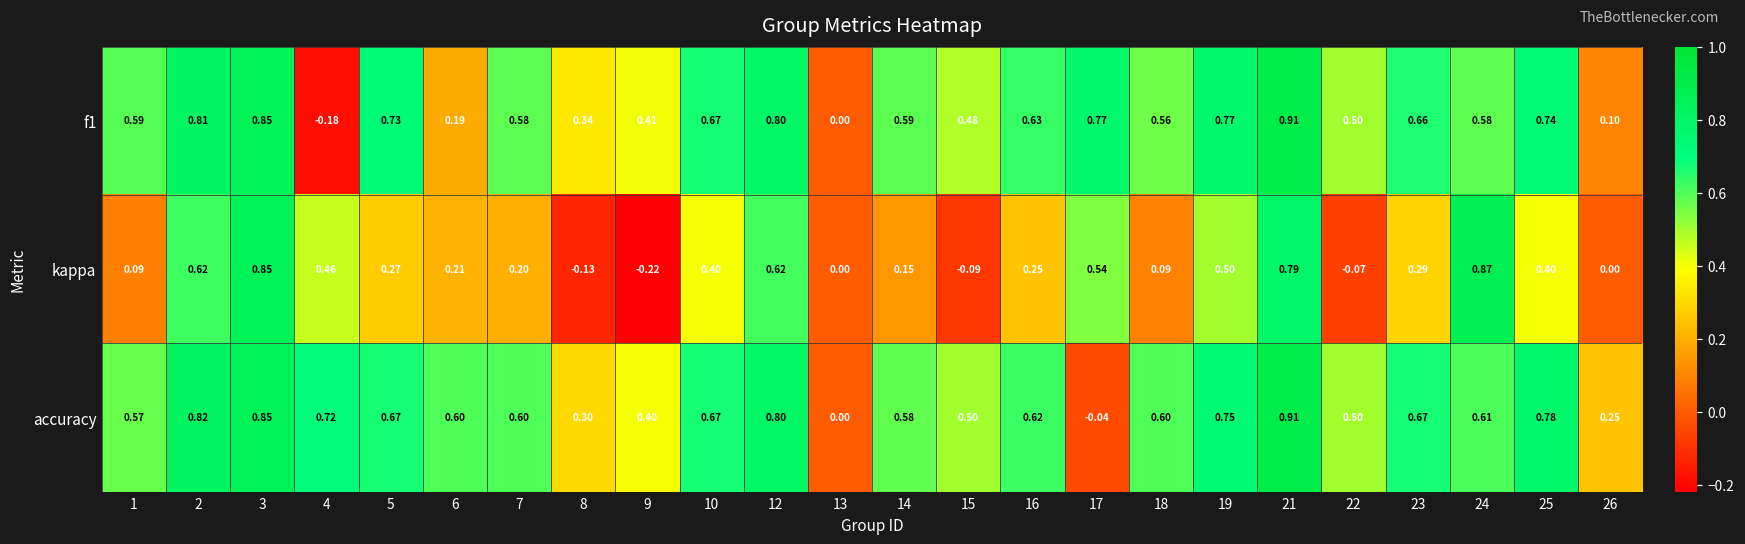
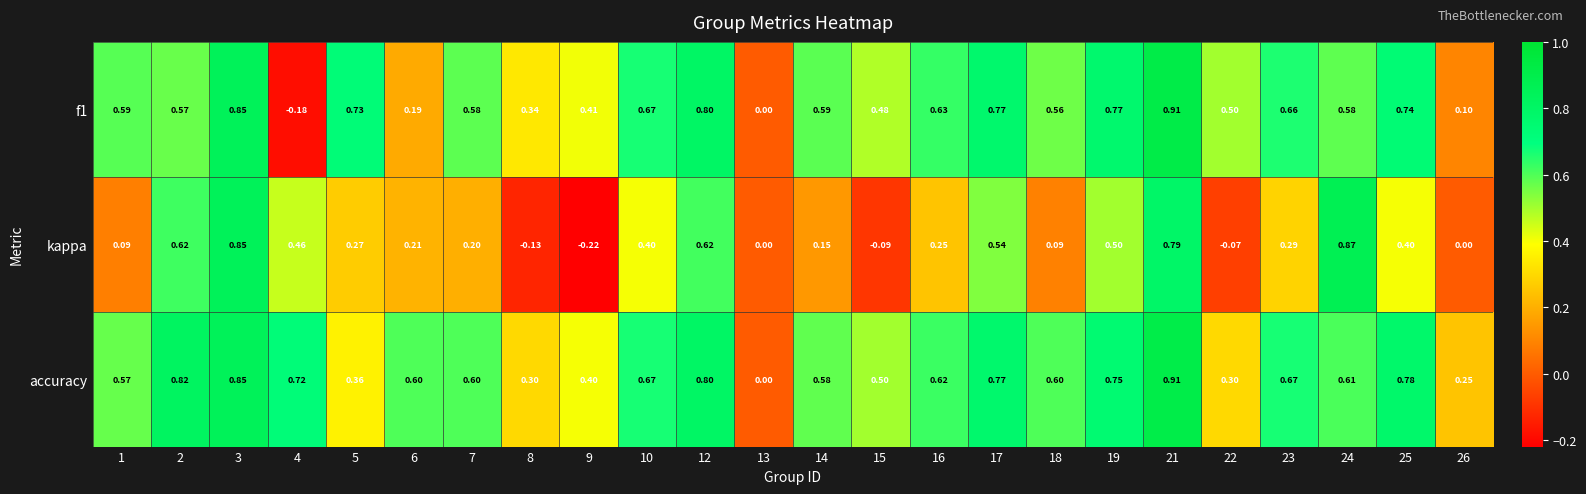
f1, 2: 0.81 -> 0.57
accuracy, 5: 0.67 -> 0.36
accuracy, 17: -0.04 -> 0.77
accuracy, 22: 0.50 -> 0.30
